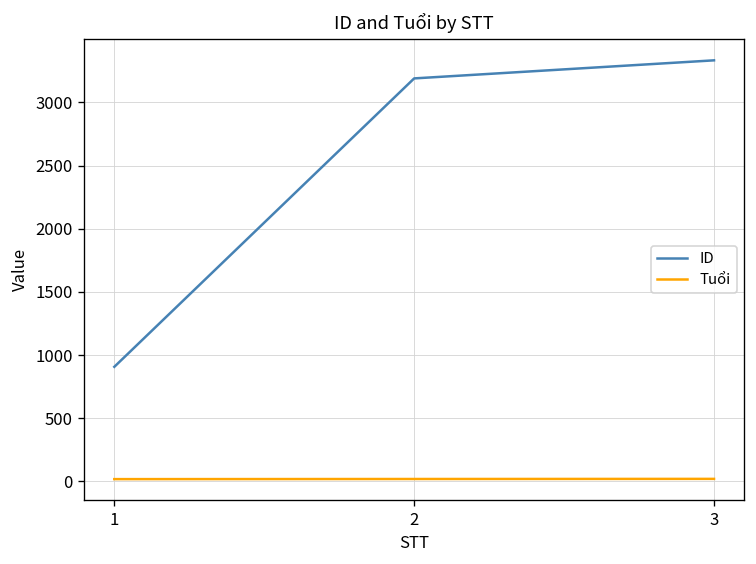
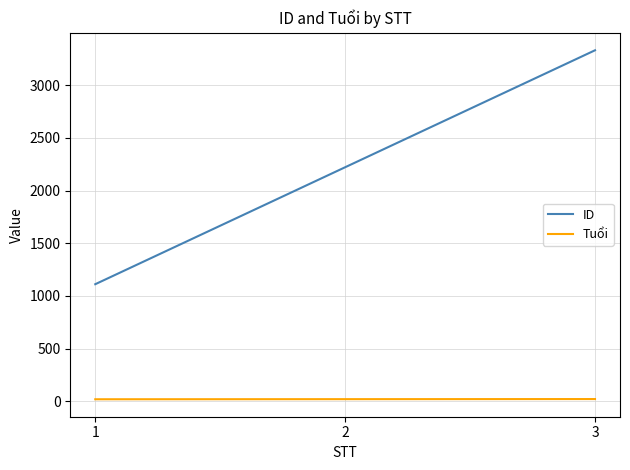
ID, 1: 910 -> 1110
ID, 2: 3190 -> 2220
